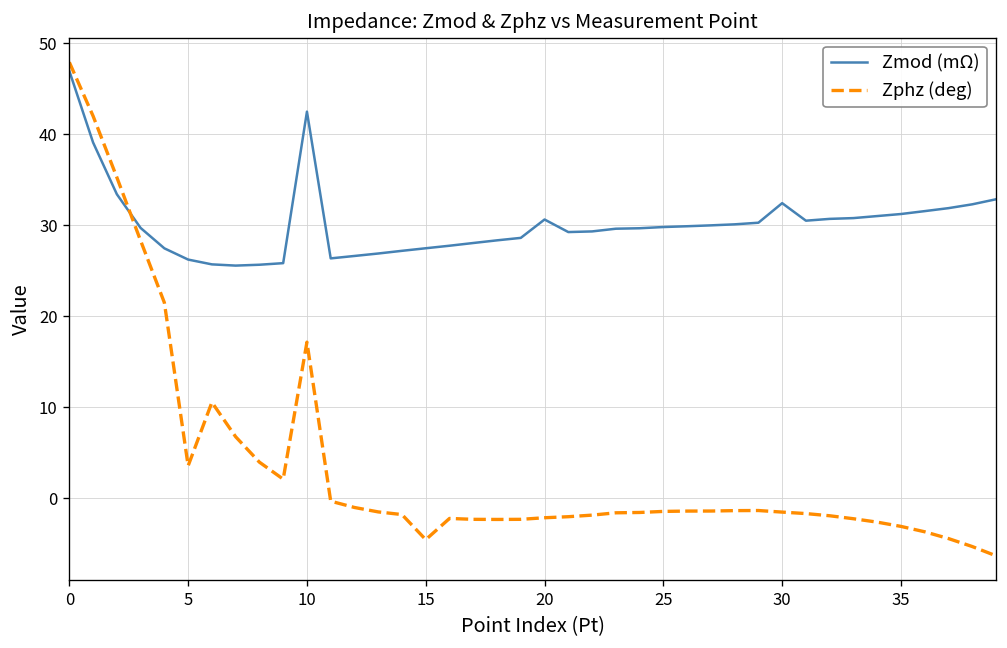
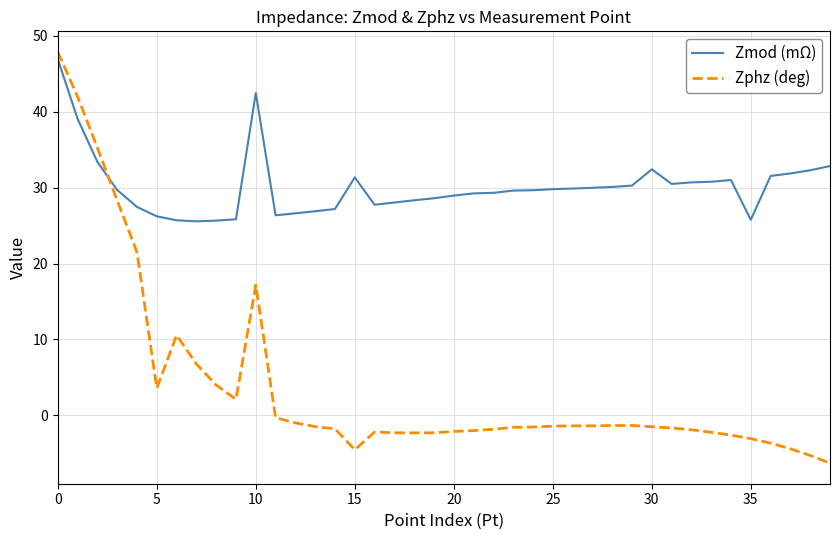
Zmod (mΩ), 15: 27 -> 31
Zmod (mΩ), 20: 31 -> 29
Zmod (mΩ), 35: 31 -> 26
